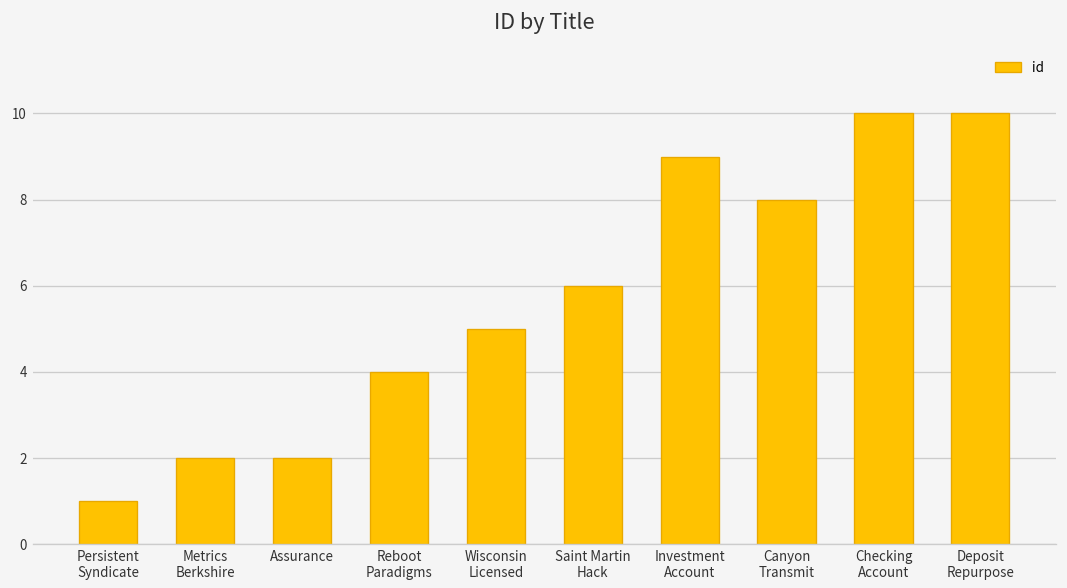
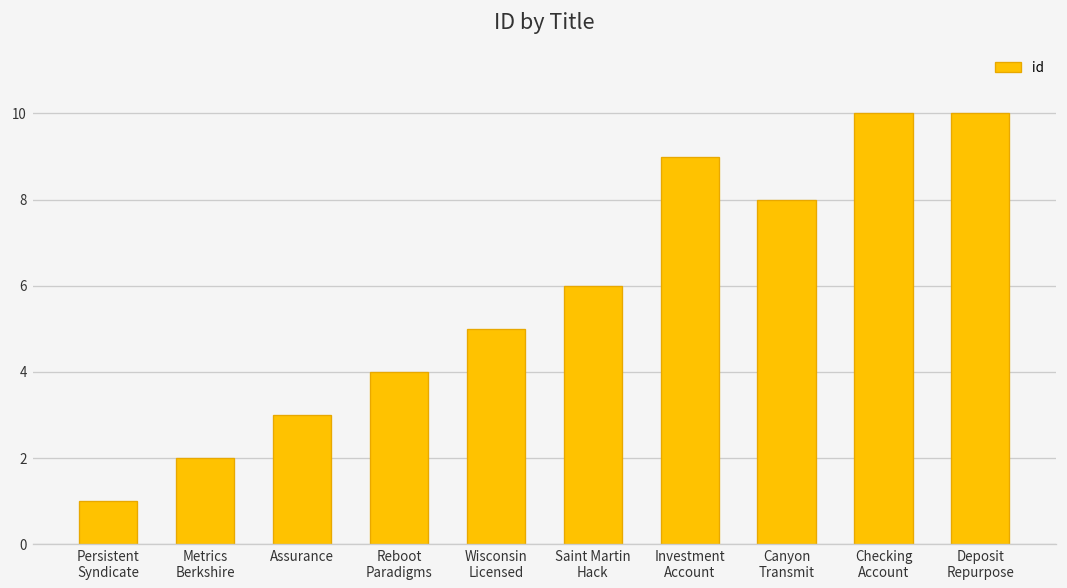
Assurance: 2 -> 3
